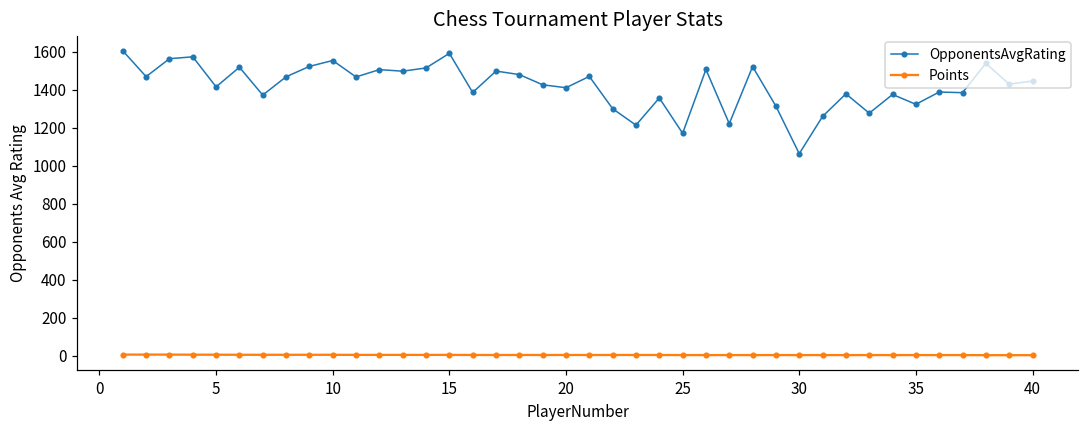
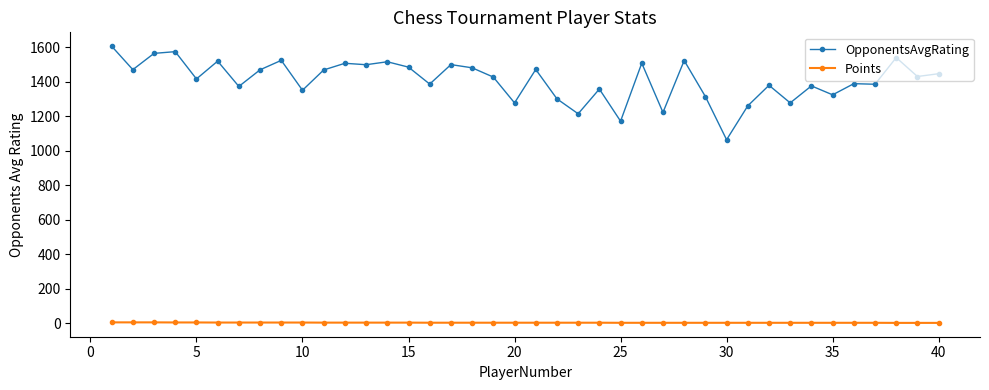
OpponentsAvgRating, 10: 1550 -> 1350
OpponentsAvgRating, 15: 1590 -> 1480
OpponentsAvgRating, 20: 1410 -> 1280
